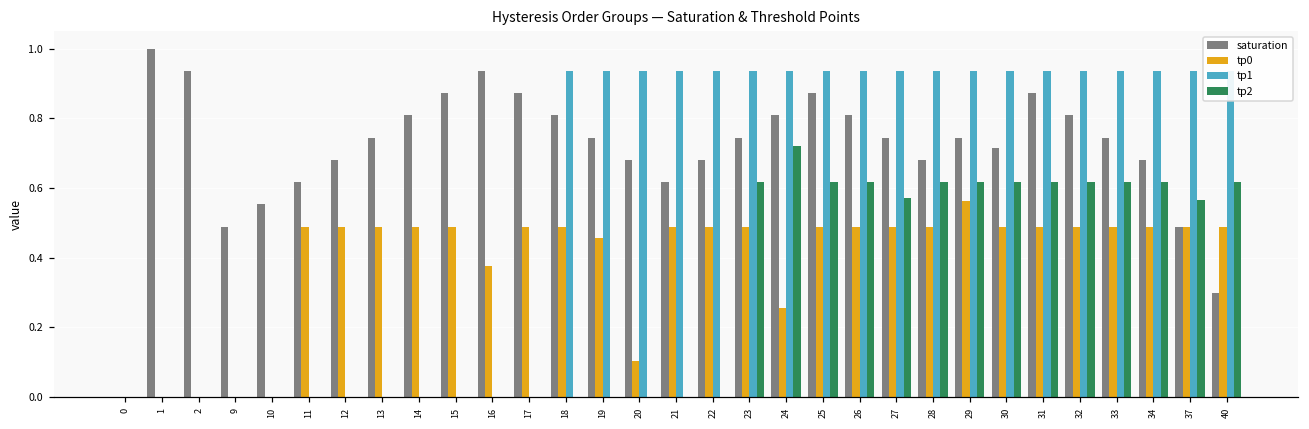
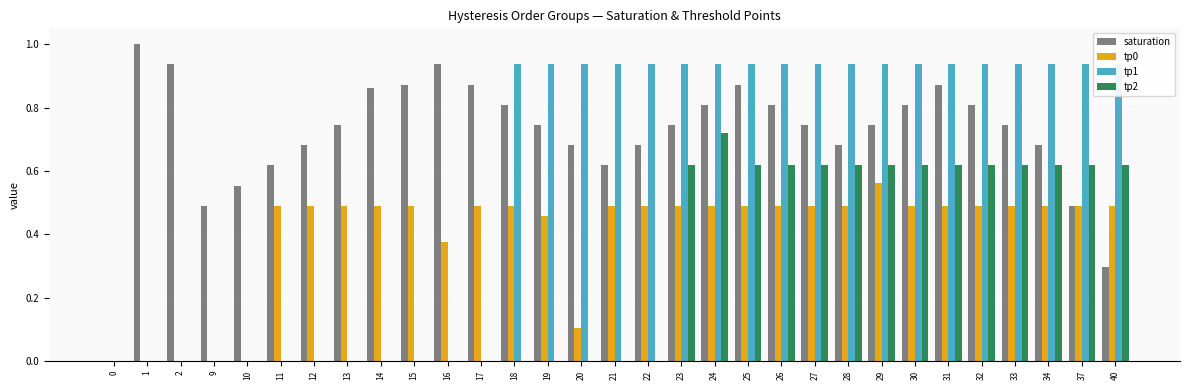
saturation, 14: 0.81 -> 0.86
tp0, 24: 0.26 -> 0.49
tp2, 27: 0.57 -> 0.62
saturation, 30: 0.71 -> 0.81
tp2, 37: 0.56 -> 0.62
